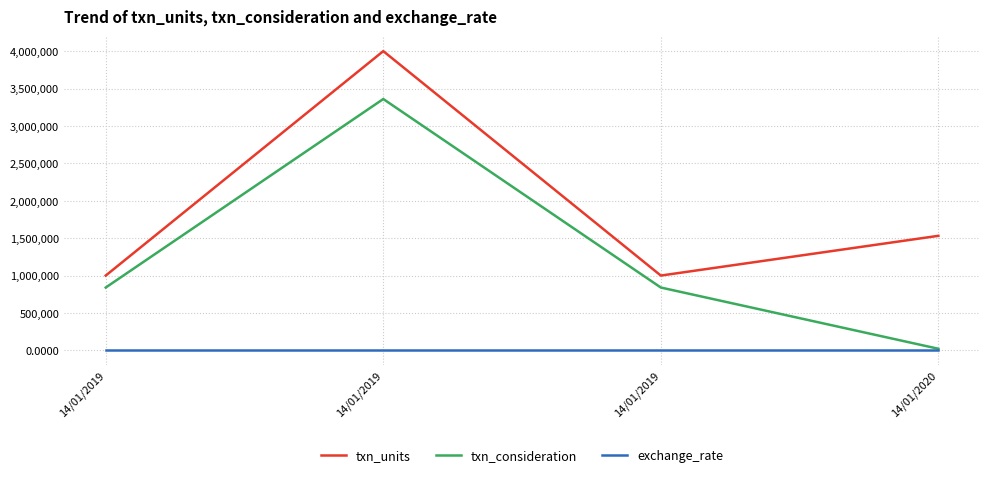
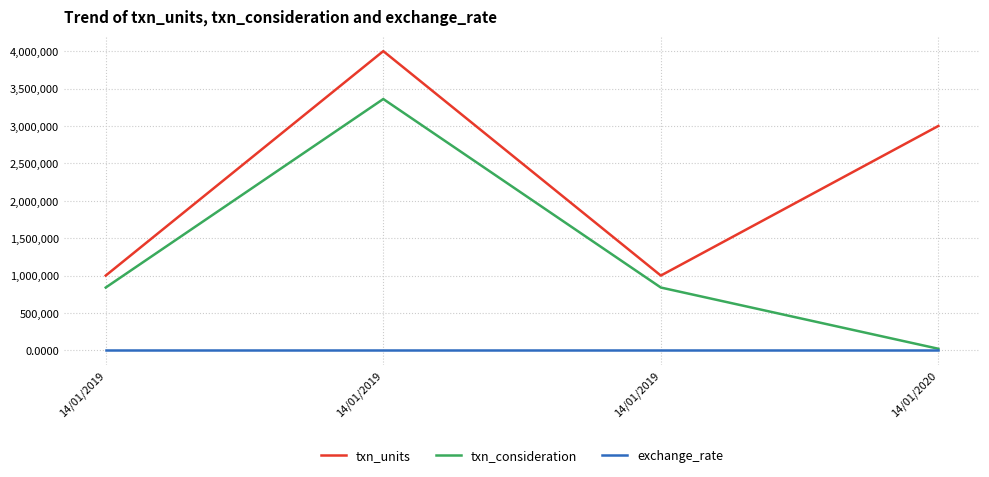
txn_units, 14/01/2020: 1,500,000 -> 3,000,000
